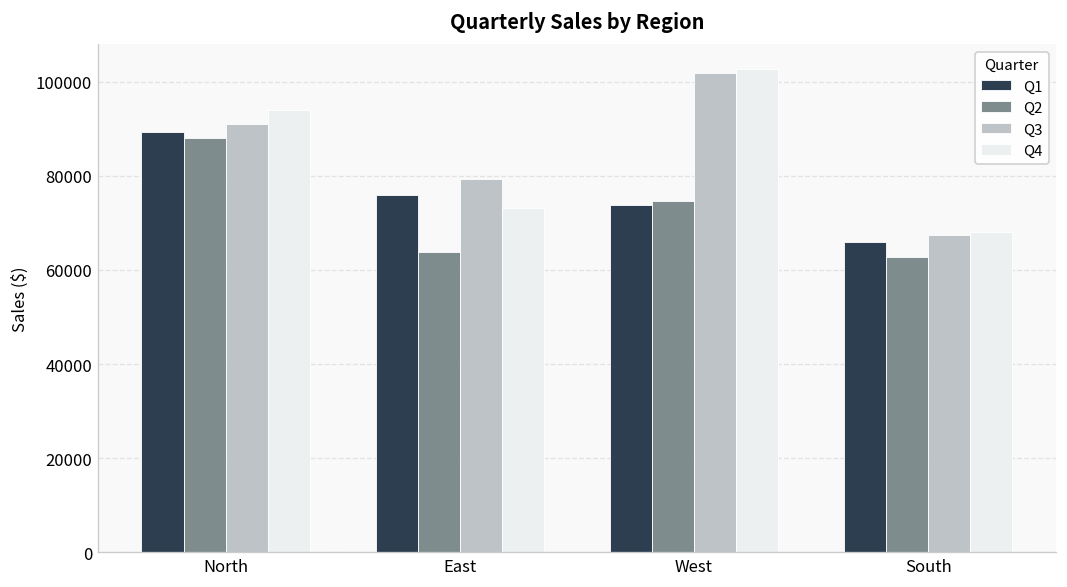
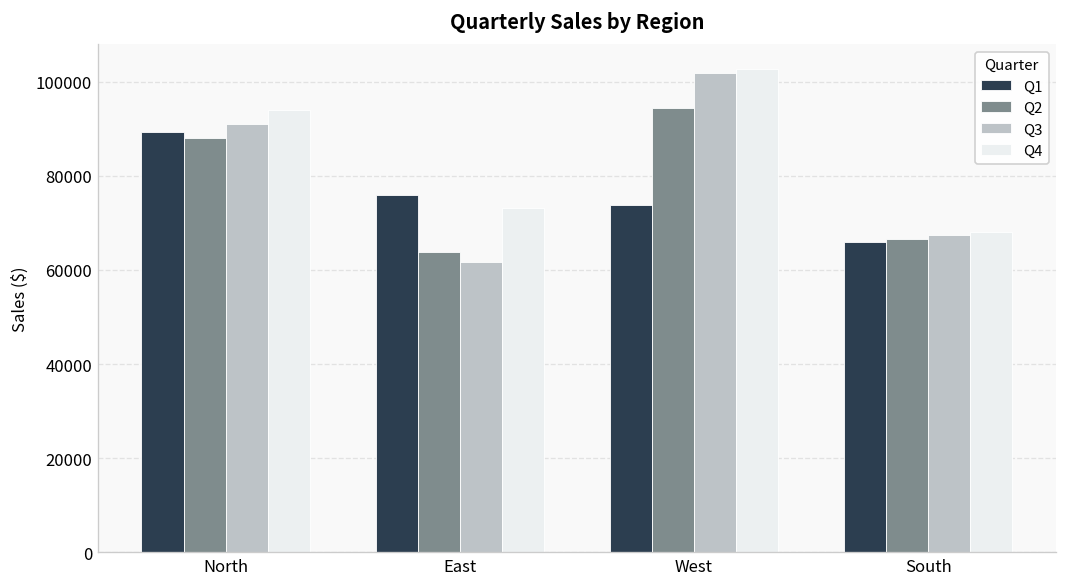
Q3, East: 79000 -> 62000
Q2, West: 75000 -> 94000
Q2, South: 63000 -> 67000
